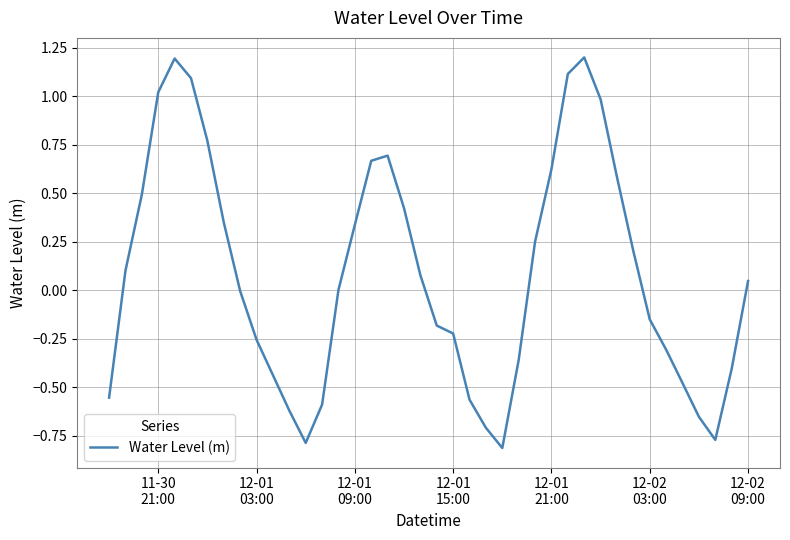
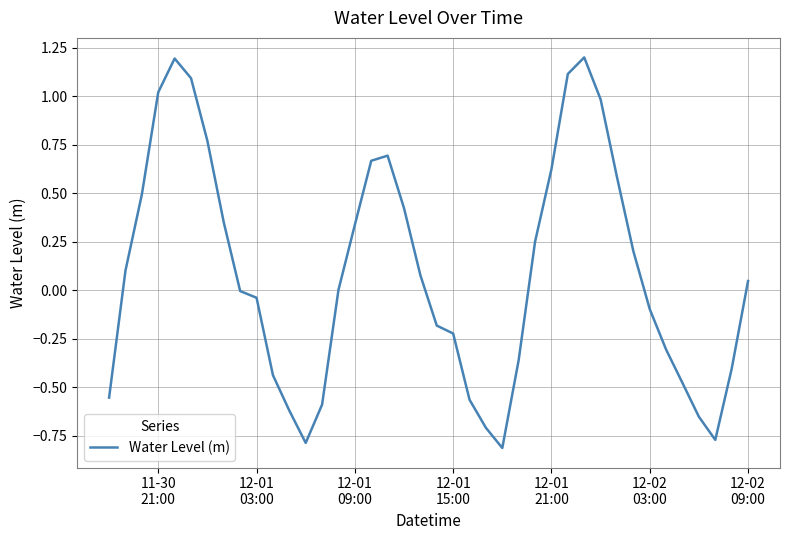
12-01 03:00: -0.25 -> -0.04
12-02 03:00: -0.15 -> -0.10
